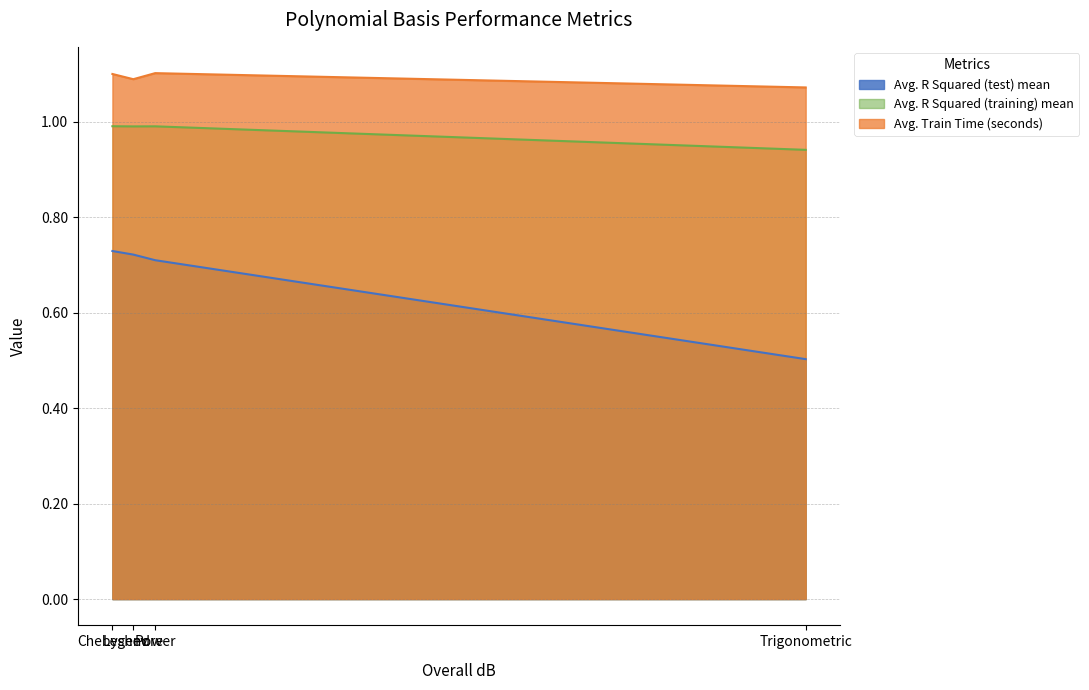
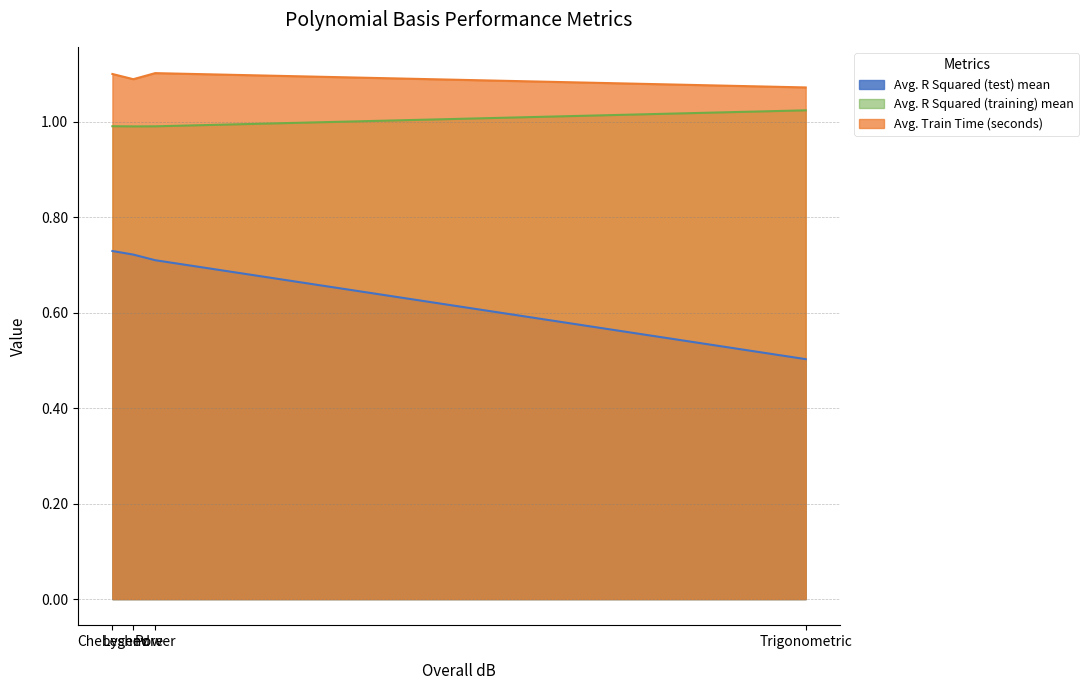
Avg. R Squared (training) mean, Trigonometric: 0.94 -> 1.02
